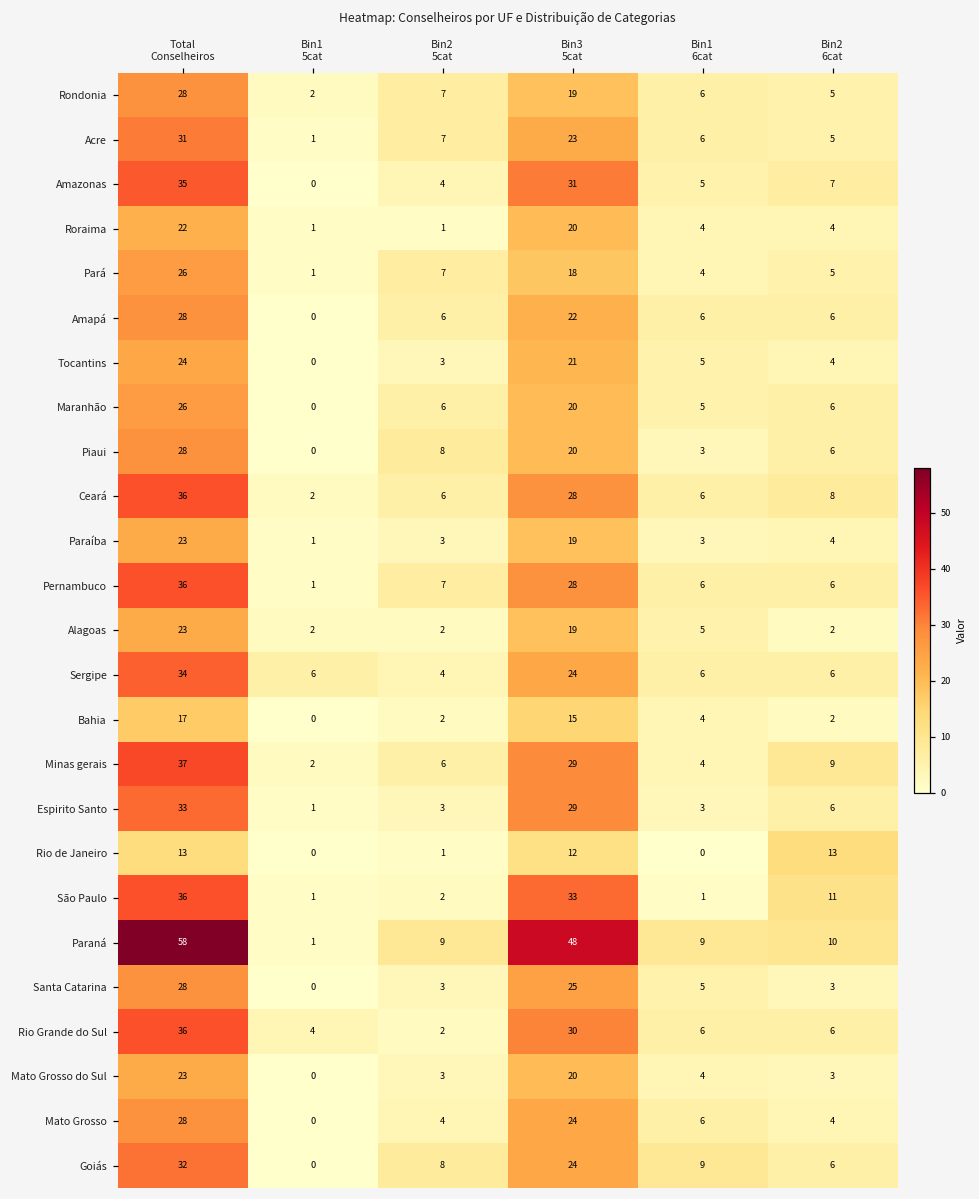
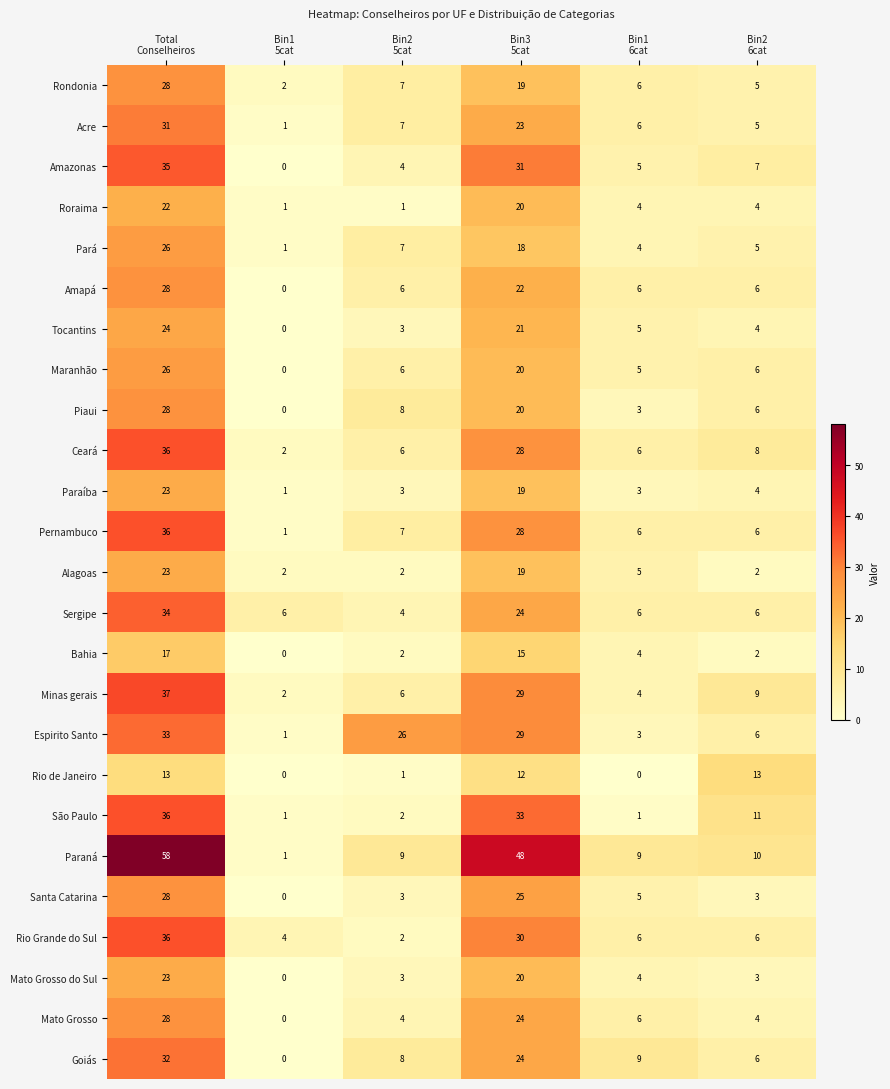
Espirito Santo, Bin2 5cat: 3 -> 26
